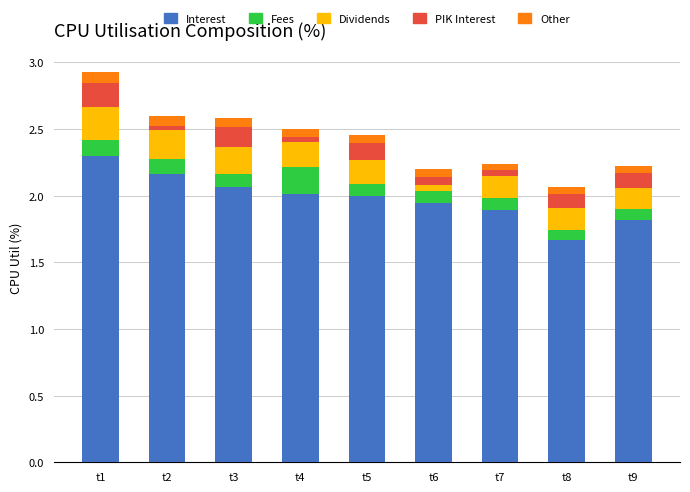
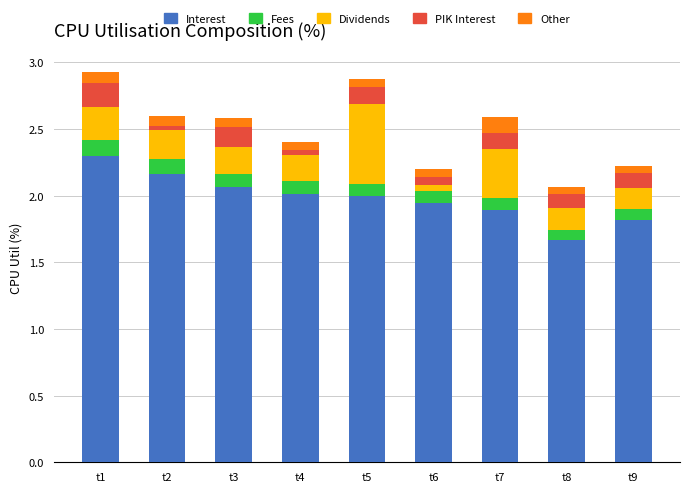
Fees, t4: 0.2 -> 0.1
Dividends, t5: 0.18 -> 0.60
Dividends, t7: 0.17 -> 0.37
PIK Interest, t7: 0.04 -> 0.12
Other, t7: 0.05 -> 0.12
